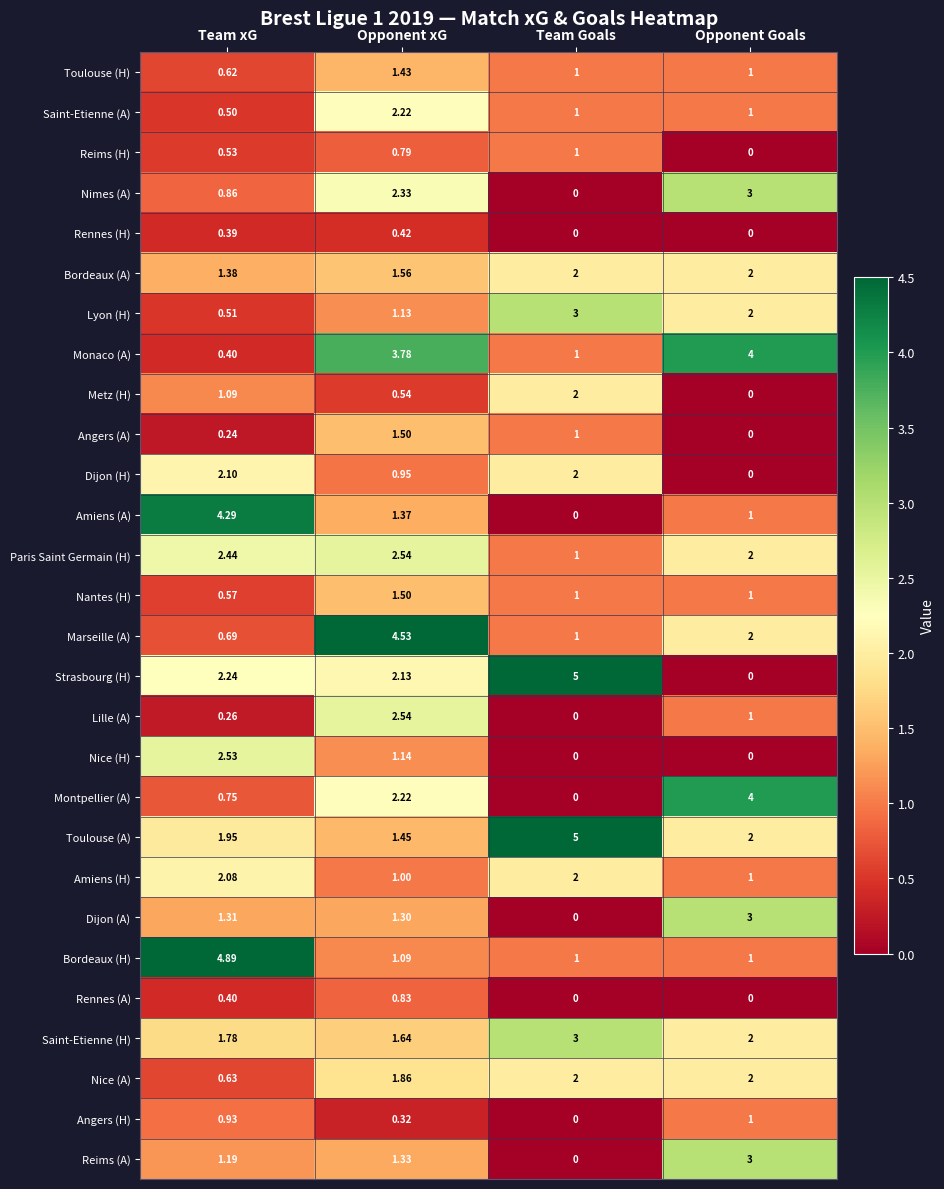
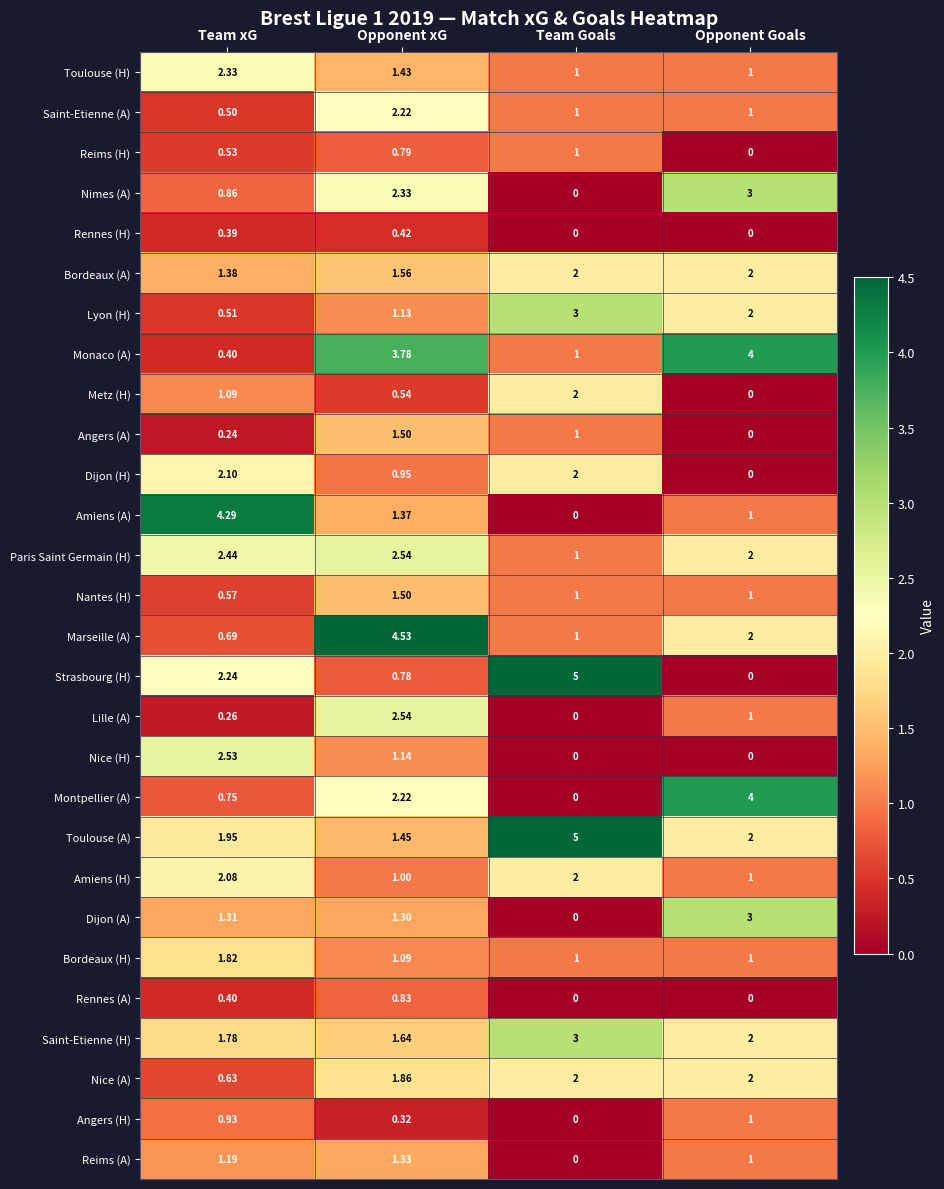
Toulouse (H), Team xG: 0.62 -> 2.33
Strasbourg (H), Opponent xG: 2.13 -> 0.78
Bordeaux (H), Team xG: 4.89 -> 1.82
Reims (A), Opponent Goals: 3 -> 1
